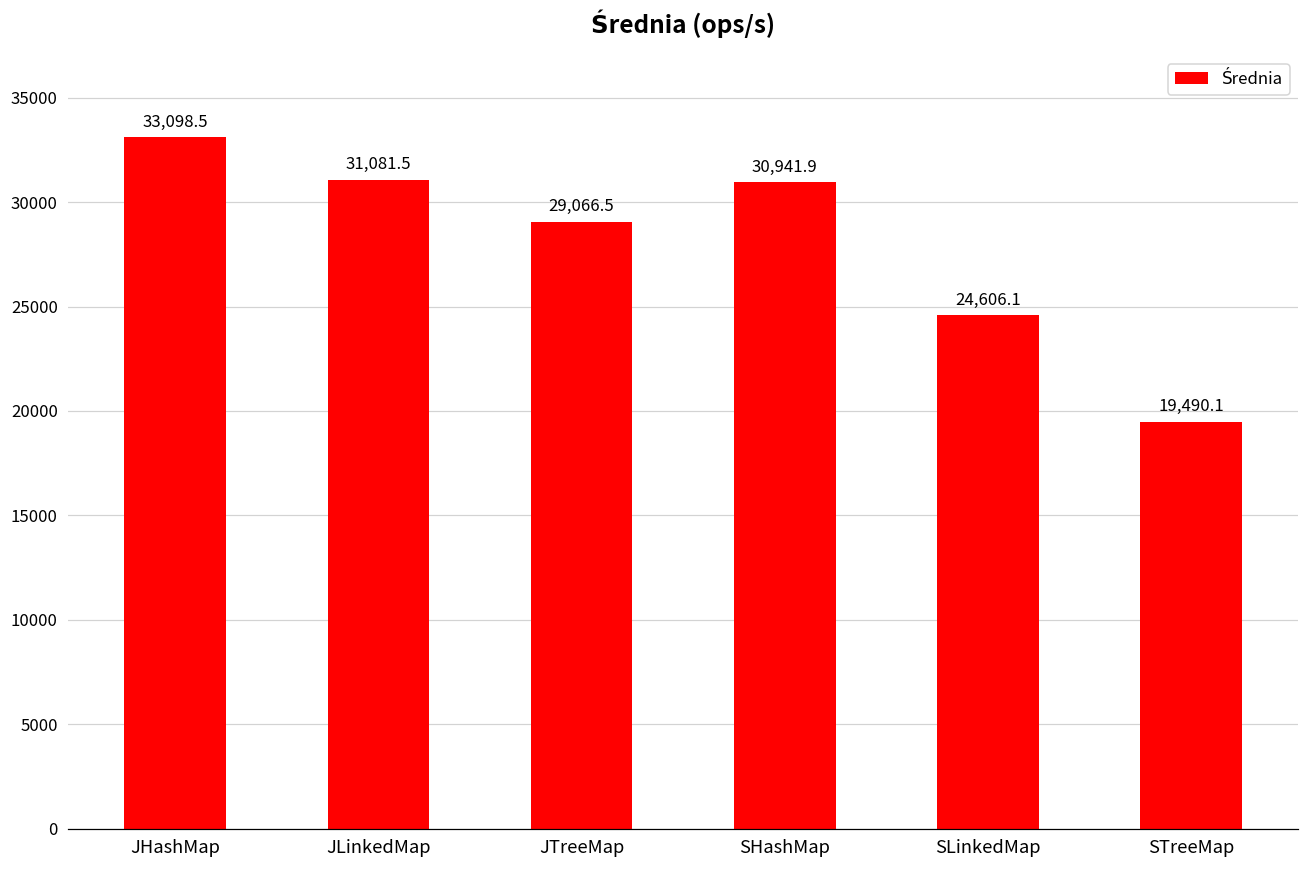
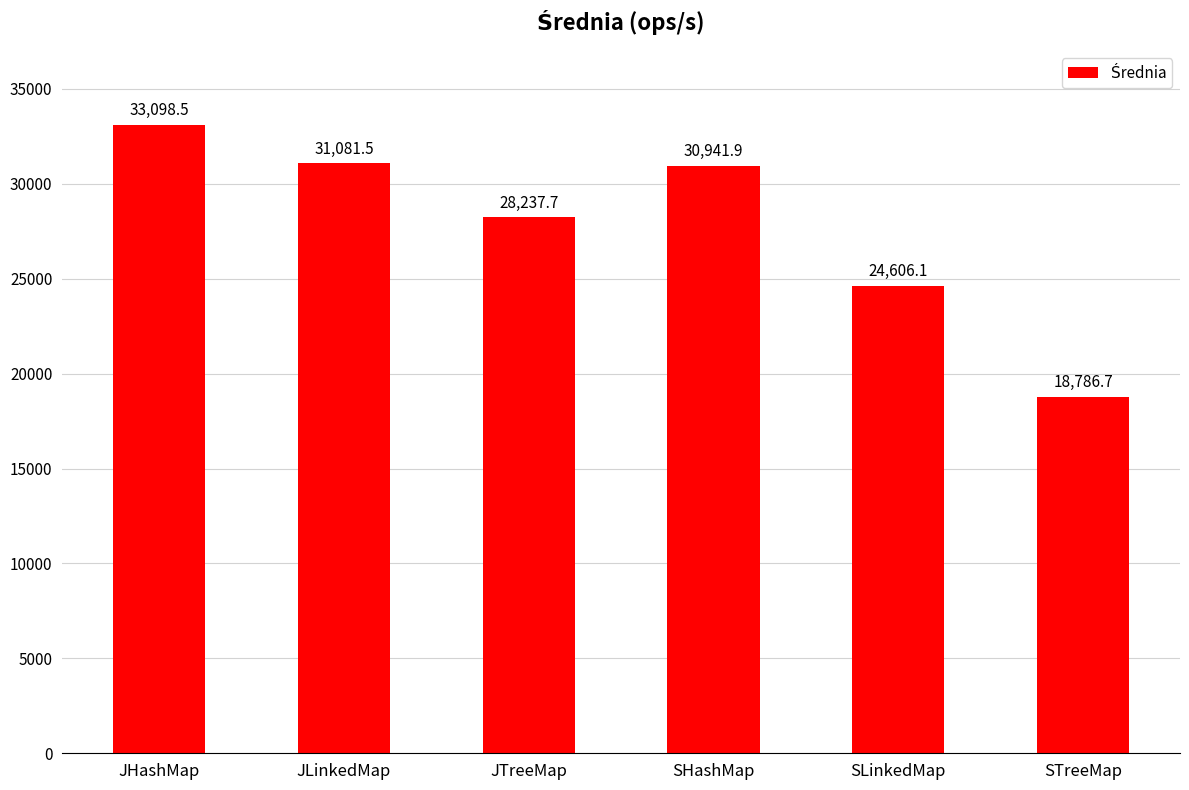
JTreeMap: 29,066.5 -> 28,237.7
STreeMap: 19,490.1 -> 18,786.7
